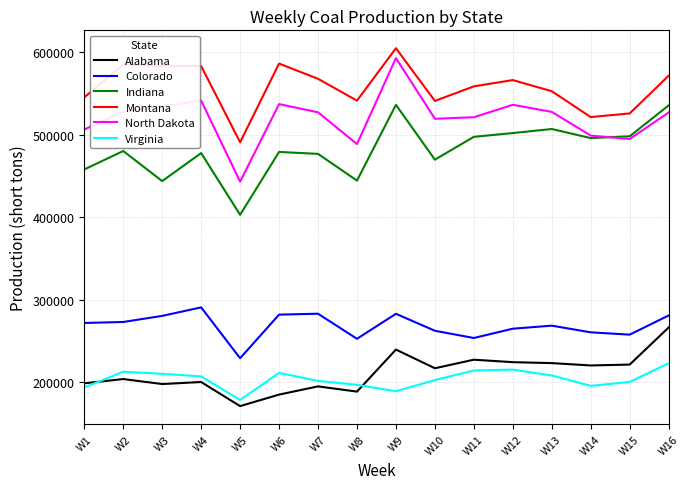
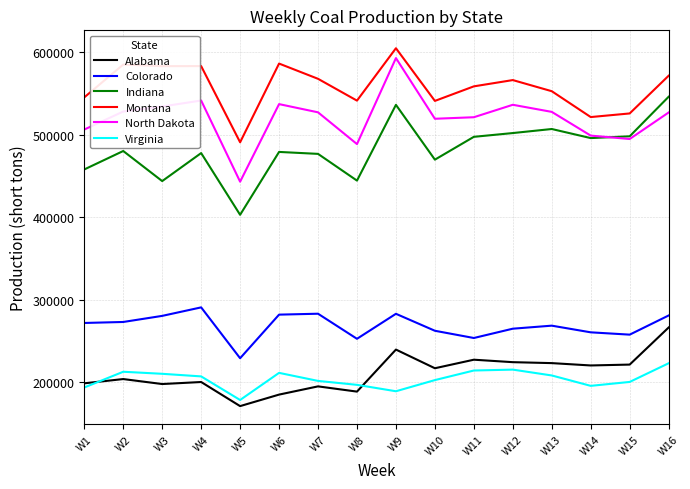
Indiana, W16: 540000 -> 550000
